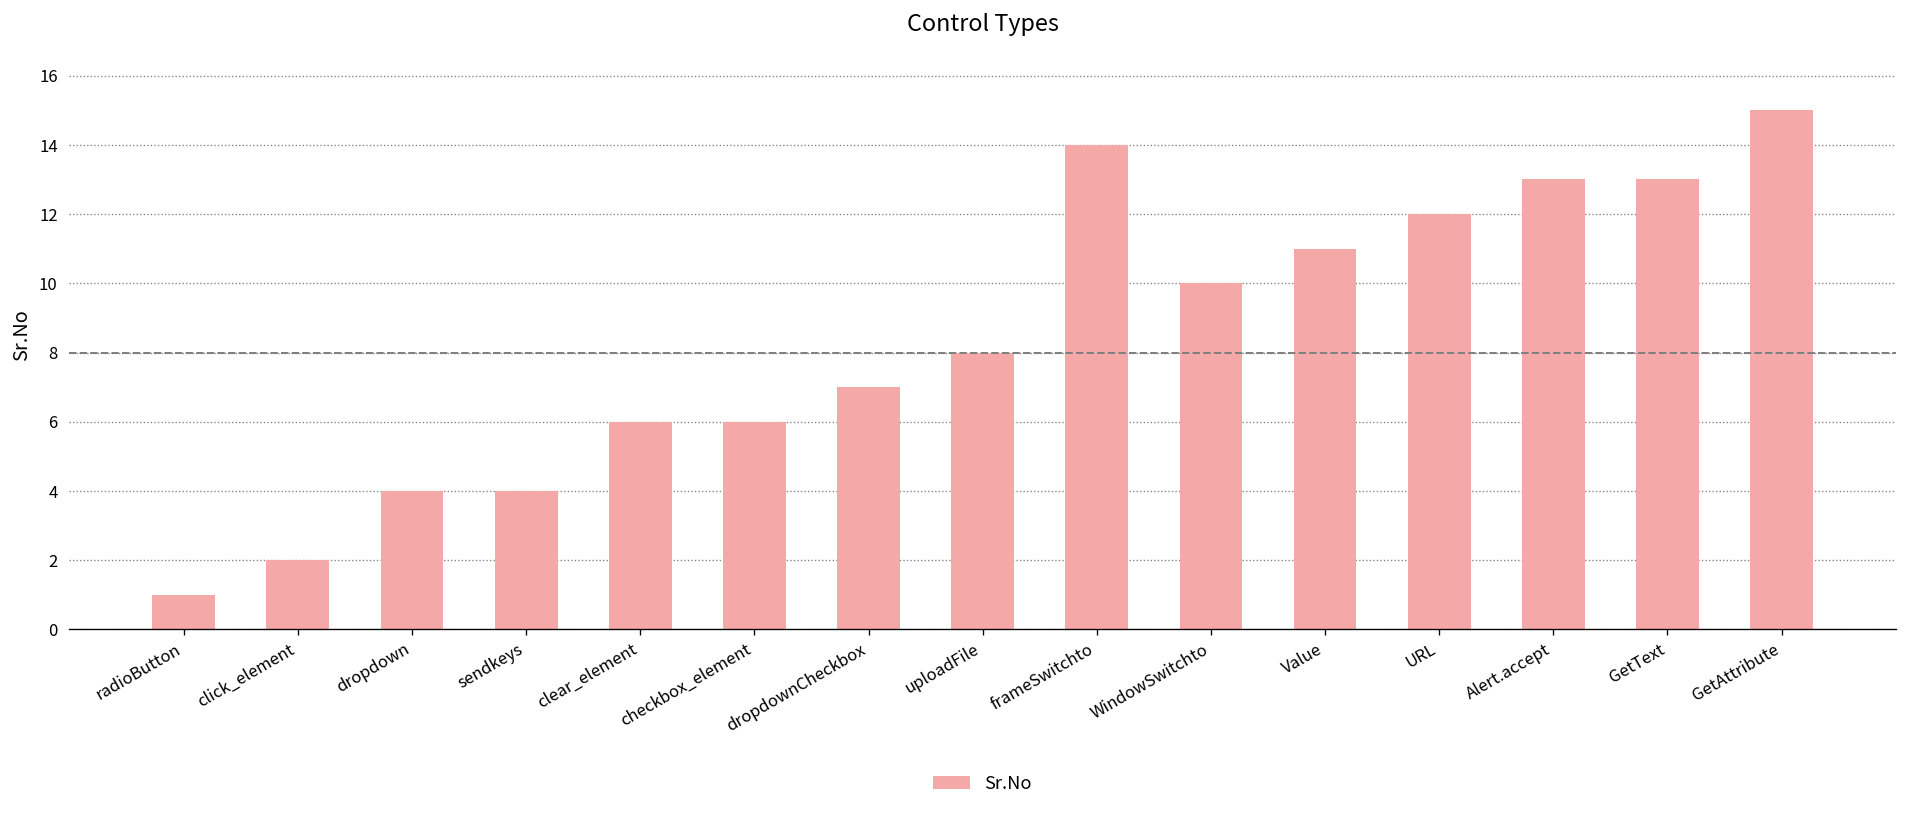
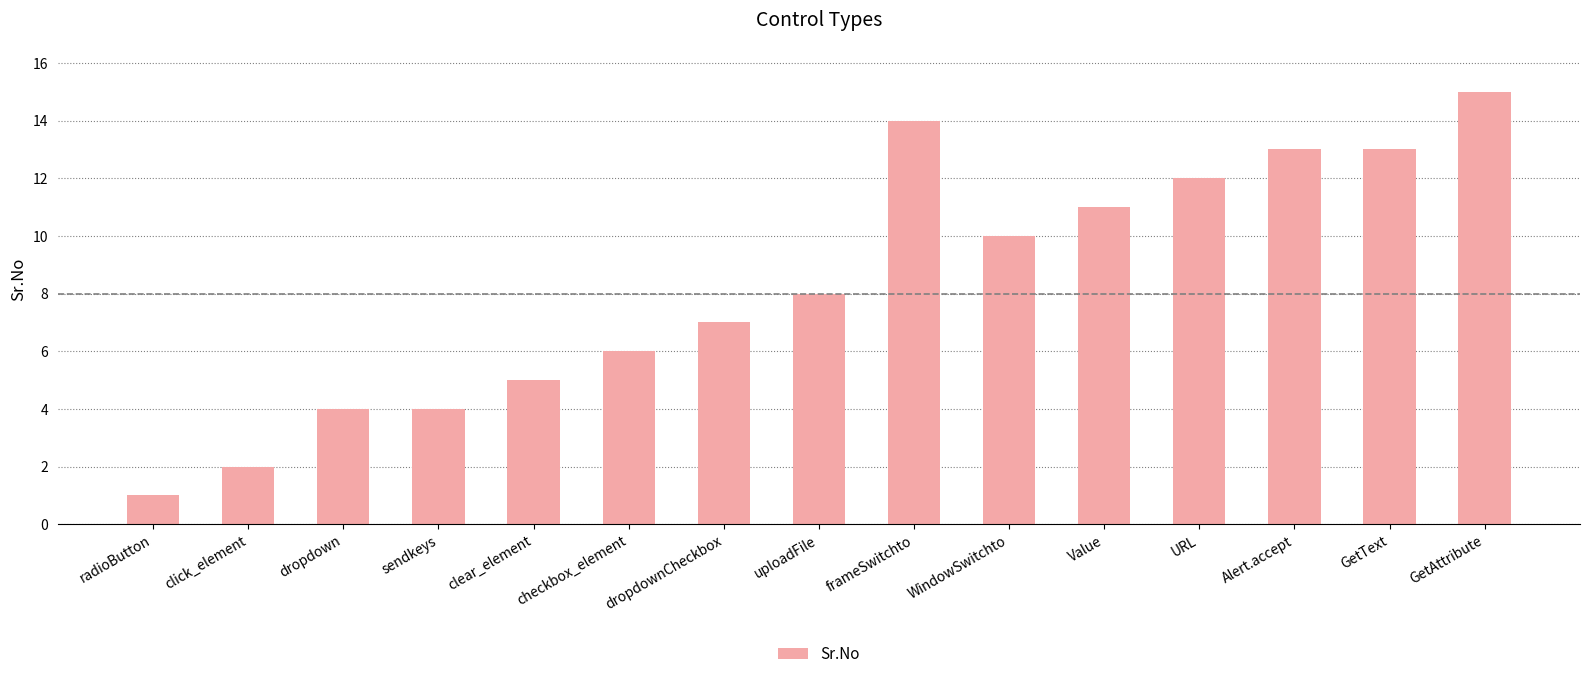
clear_element: 6 -> 5
